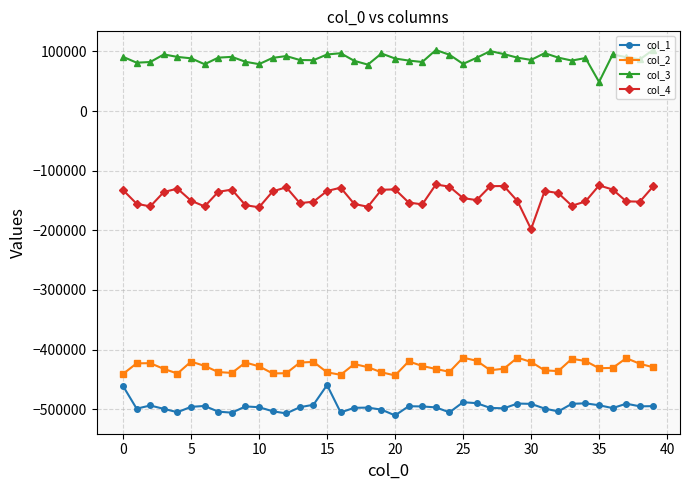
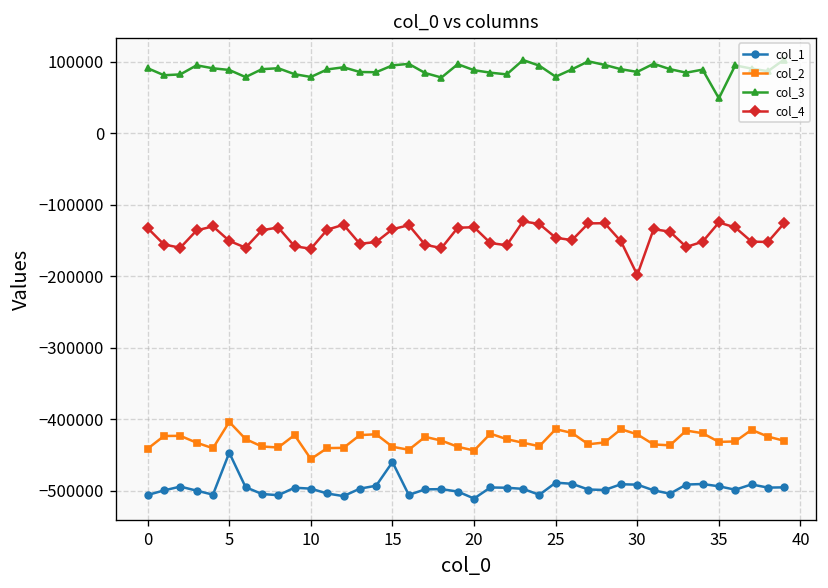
col_1, 0: -460000 -> -510000
col_1, 5: -500000 -> -450000
col_2, 5: -420000 -> -400000
col_2, 10: -430000 -> -460000
